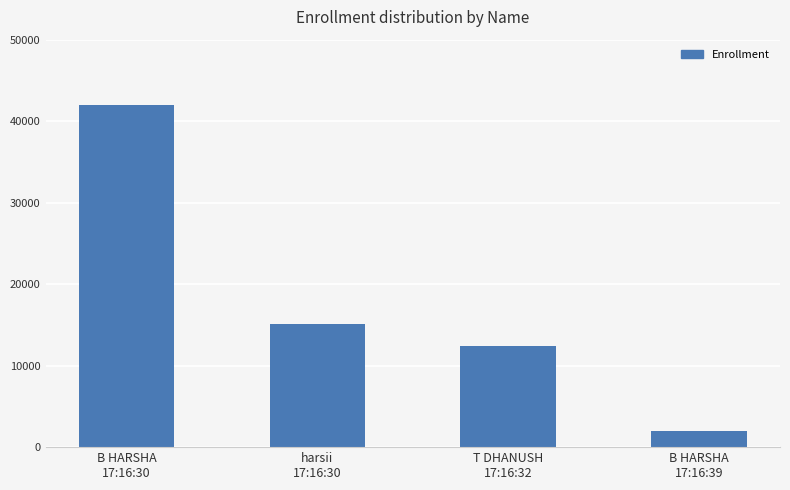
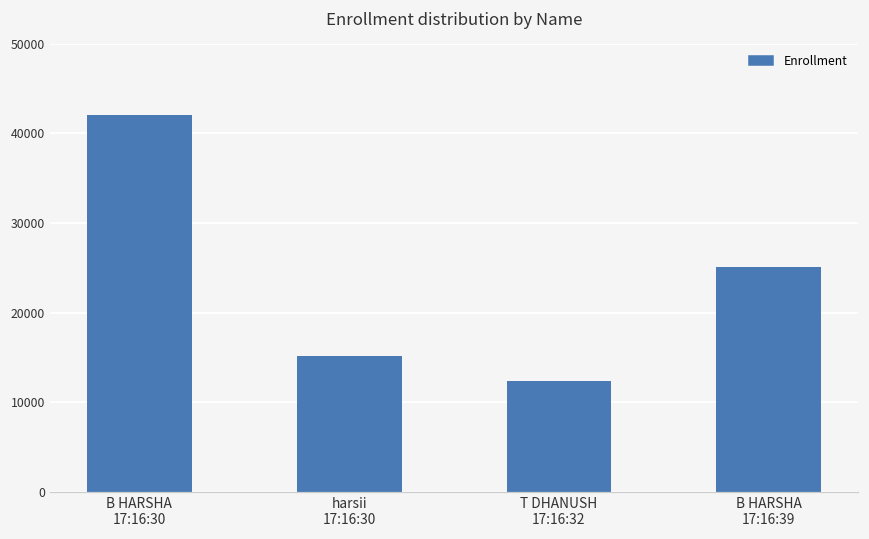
B HARSHA 17:16:39: 2000 -> 25000
